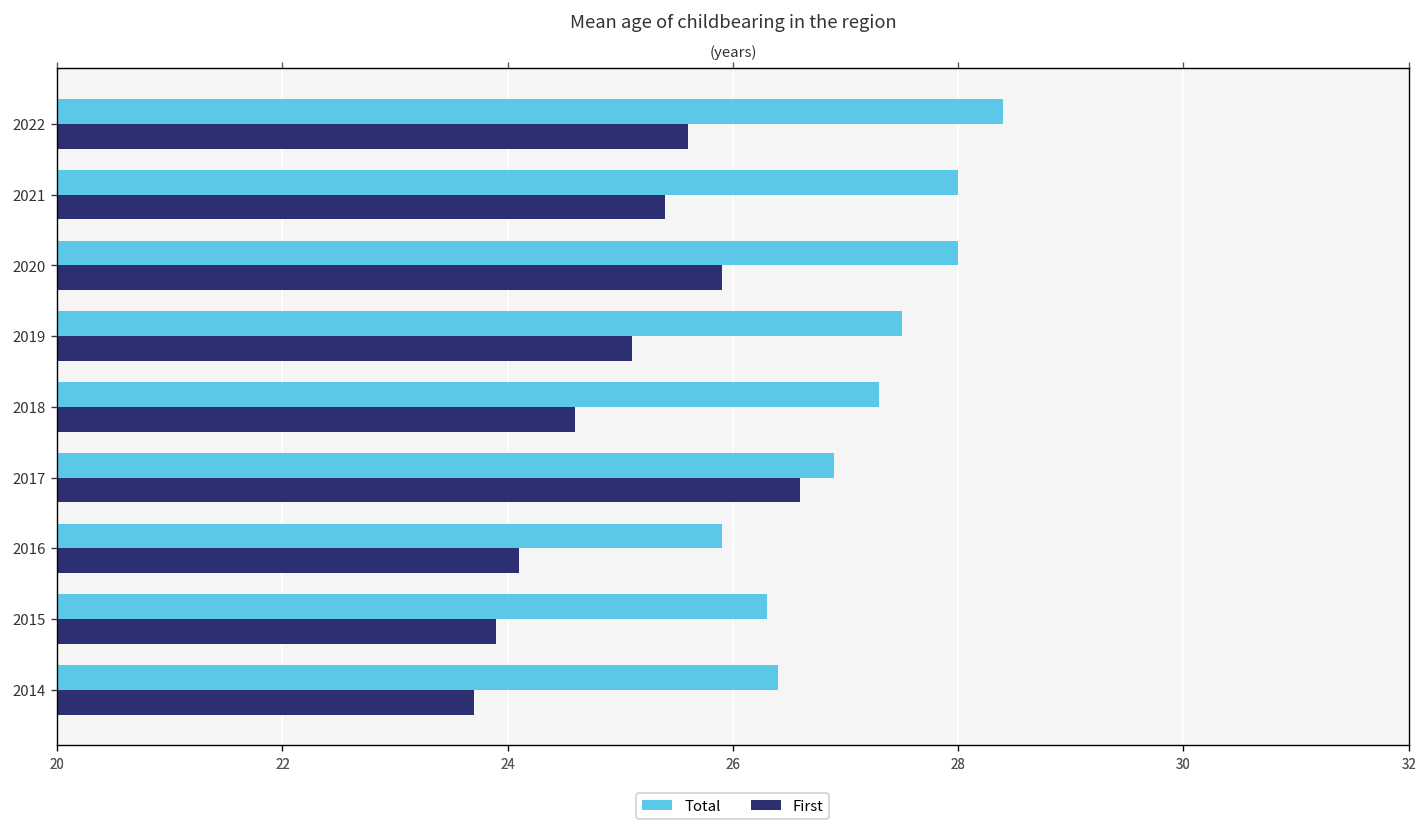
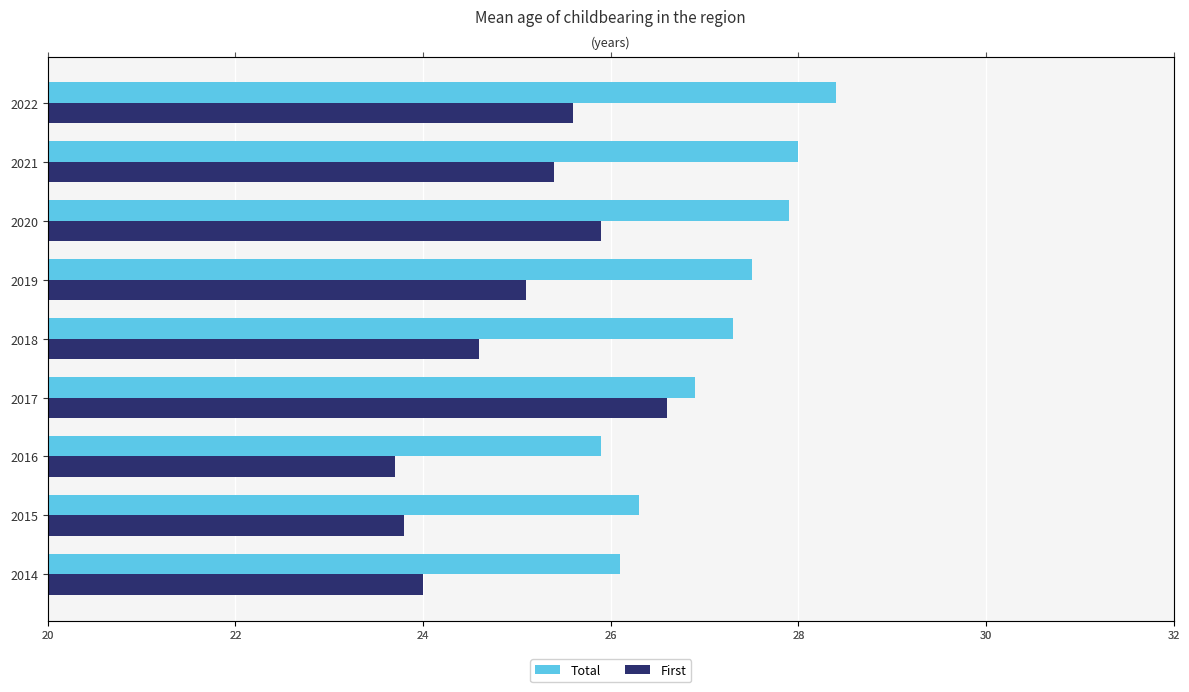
Total, 2020: 28.0 -> 27.9
First, 2016: 24.1 -> 23.7
First, 2015: 23.9 -> 23.8
Total, 2014: 26.4 -> 26.1
First, 2014: 23.7 -> 24.0
